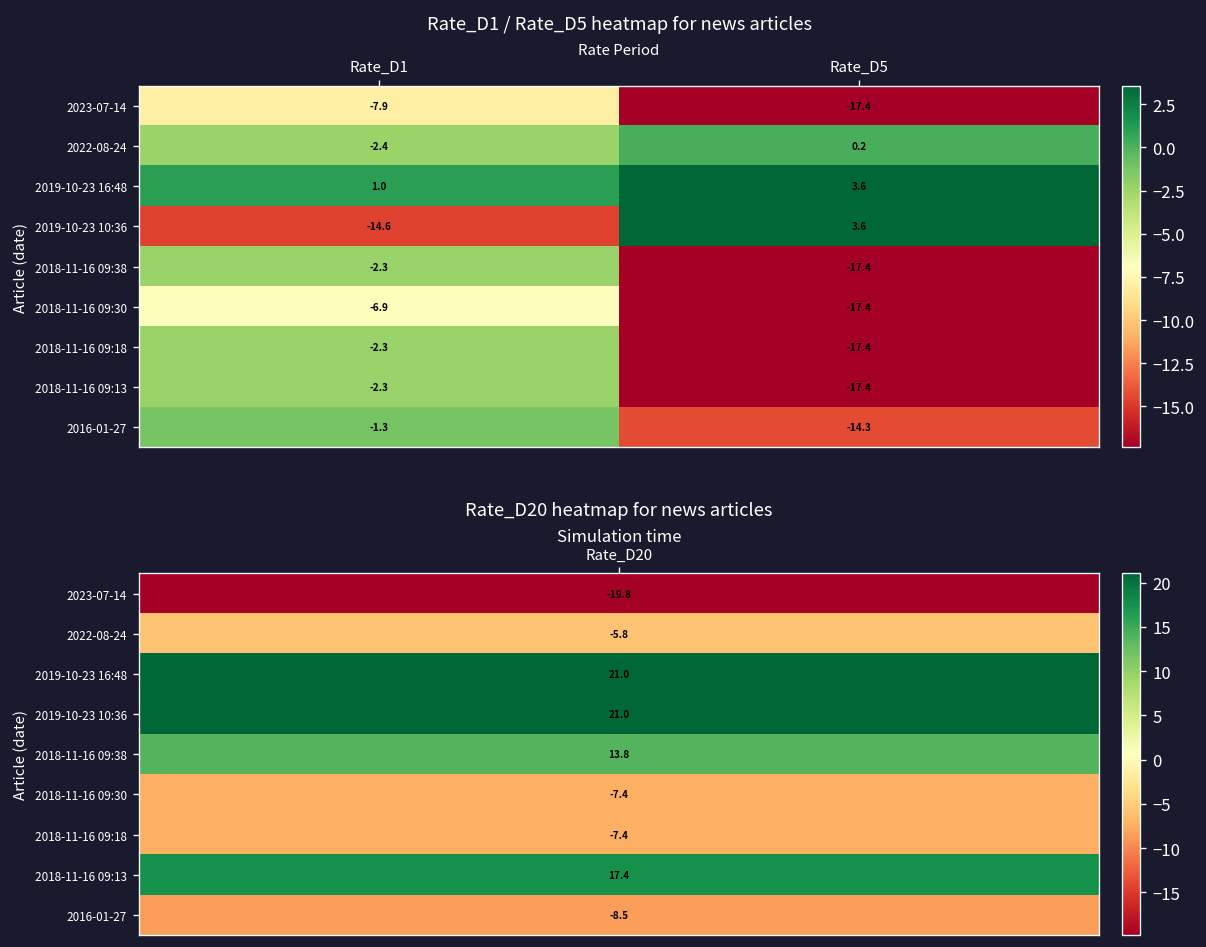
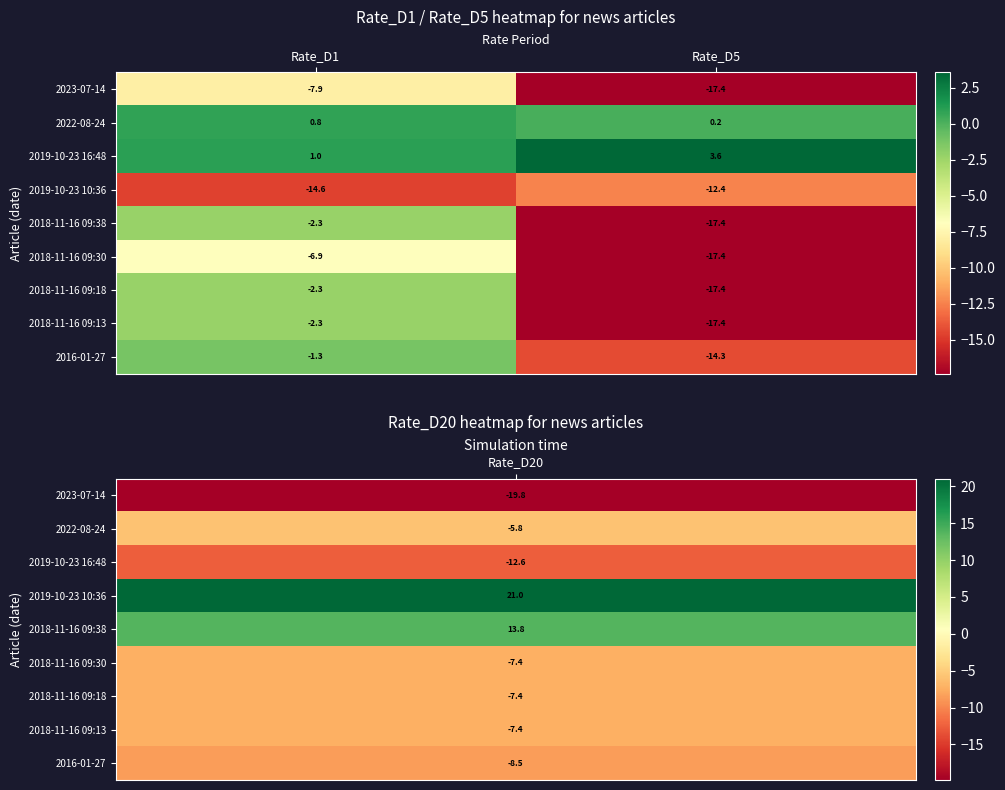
Rate_D1 / Rate_D5 heatmap for news articles, 2022-08-24, Rate_D1: -2.4 -> 0.8
Rate_D1 / Rate_D5 heatmap for news articles, 2019-10-23 10:36, Rate_D5: 3.6 -> -12.4
Rate_D20 heatmap for news articles, 2019-10-23 16:48, Rate_D20: 21.0 -> -12.6
Rate_D20 heatmap for news articles, 2018-11-16 09:13, Rate_D20: 17.4 -> -7.4
